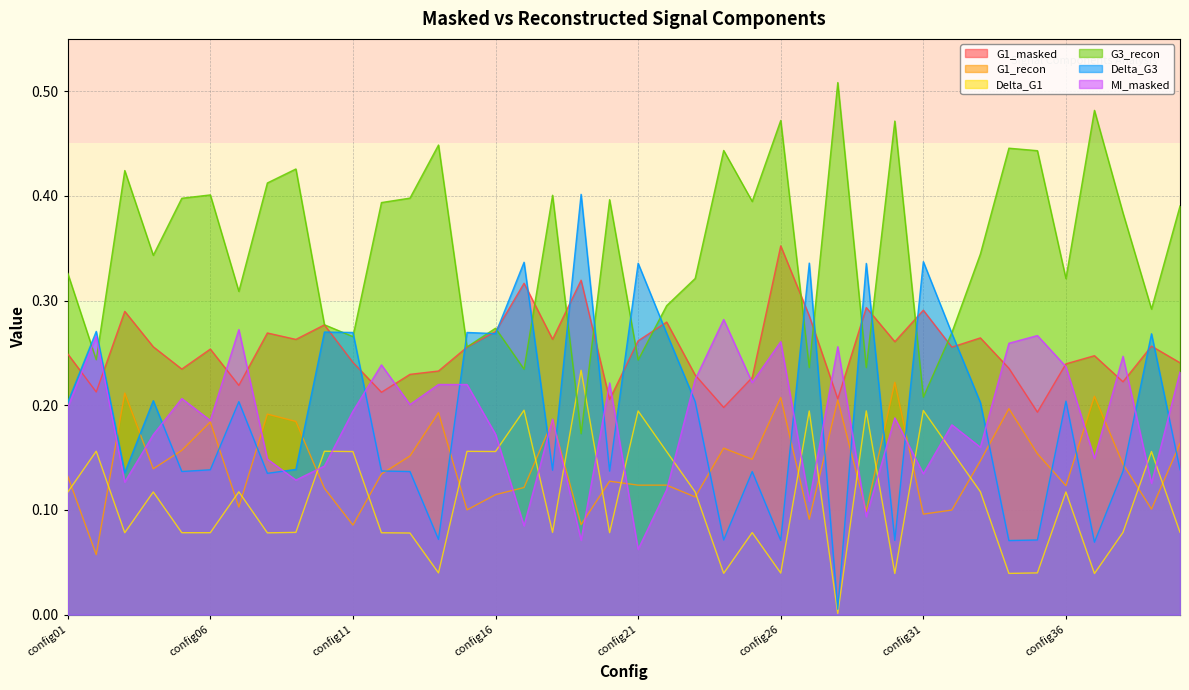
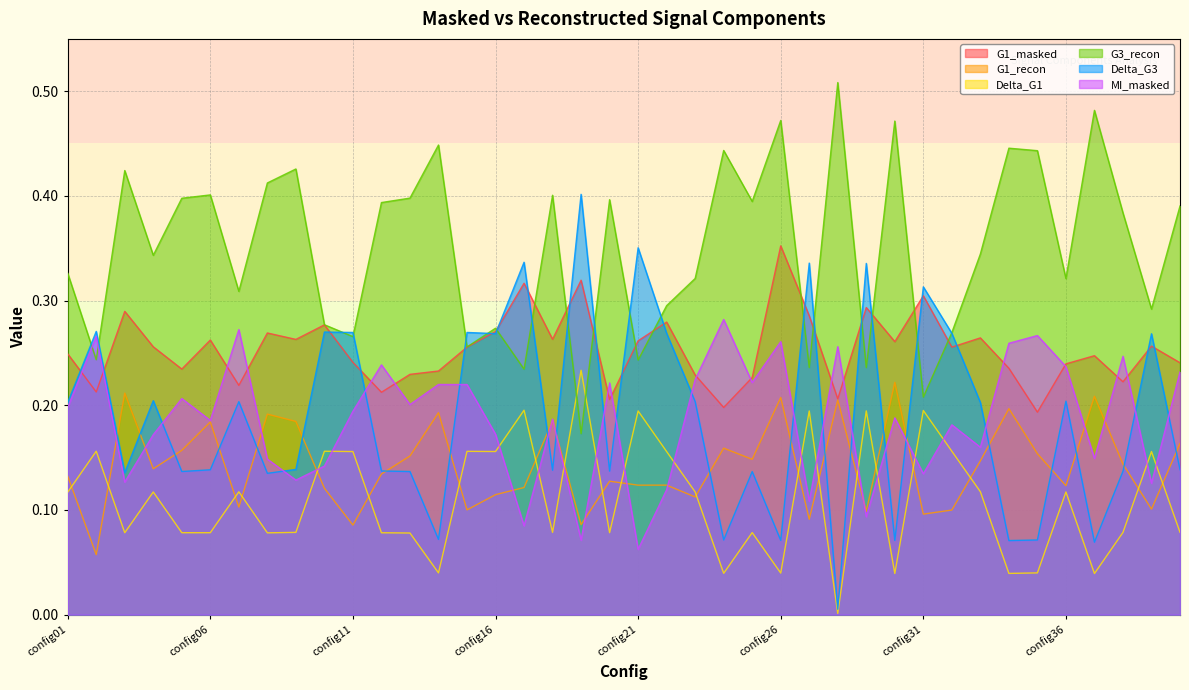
G1_masked, config06: 0.254 -> 0.262
Delta_G3, config21: 0.336 -> 0.350
G1_masked, config31: 0.291 -> 0.305
Delta_G3, config31: 0.337 -> 0.313
